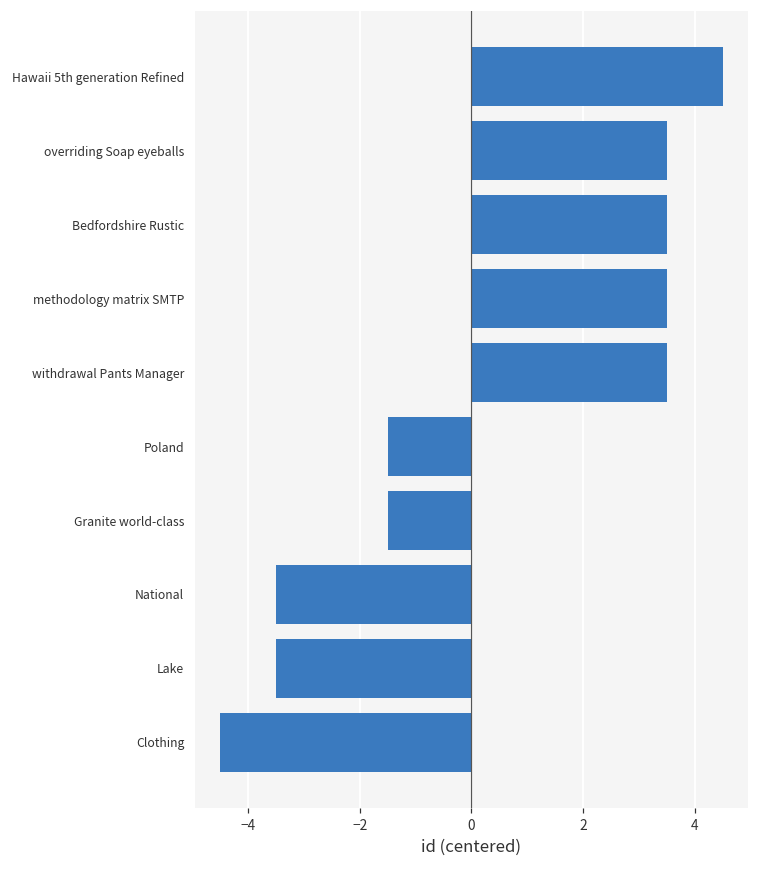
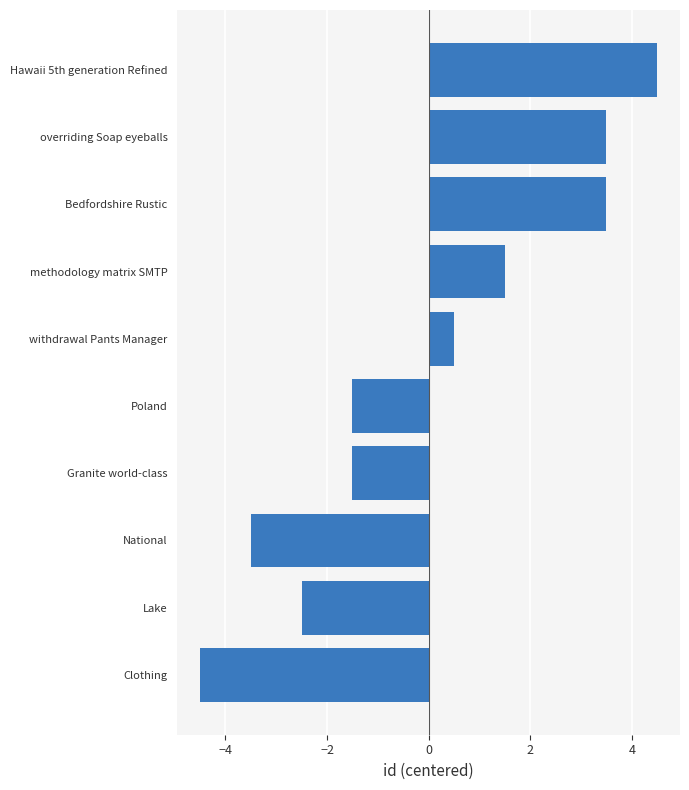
methodology matrix SMTP: 3.5 -> 1.5
withdrawal Pants Manager: 3.5 -> 0.5
Lake: -3.5 -> -2.5
